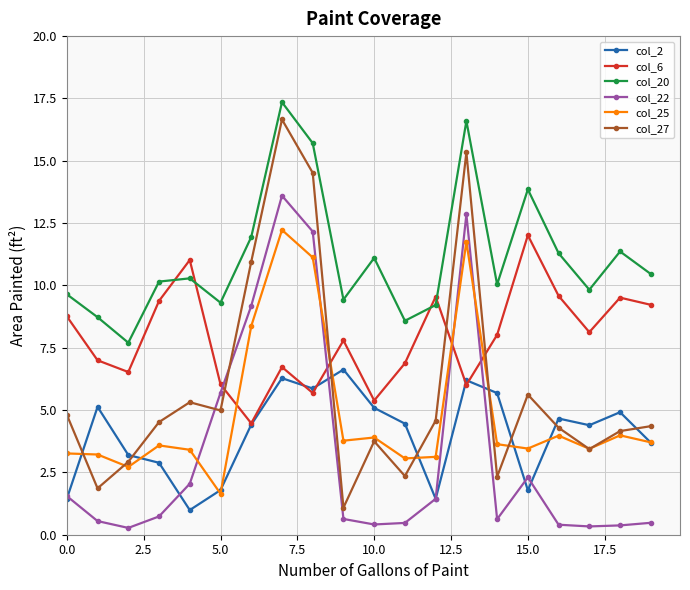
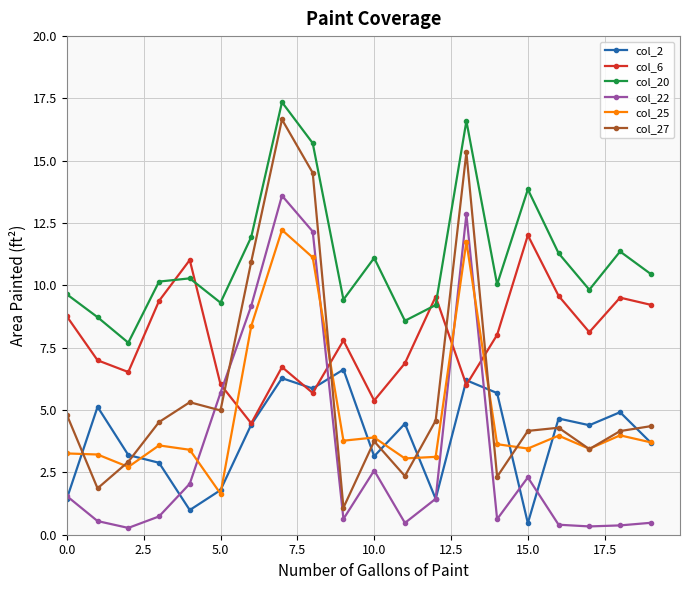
col_2, 10.0: 5.1 -> 3.1
col_22, 10.0: 0.4 -> 2.6
col_2, 15.0: 1.8 -> 0.5
col_27, 15.0: 5.6 -> 4.2
